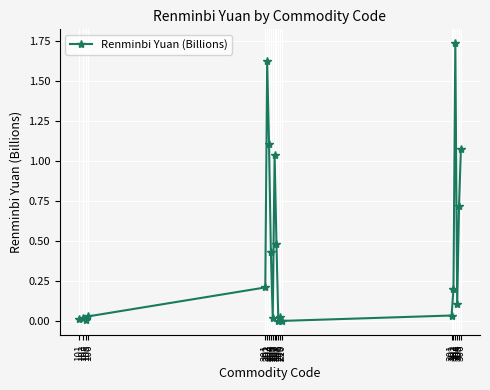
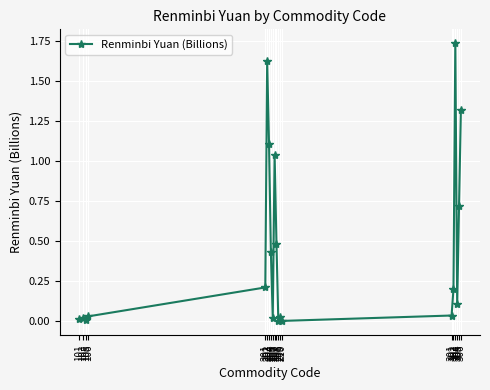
306: 1.08 -> 1.32
